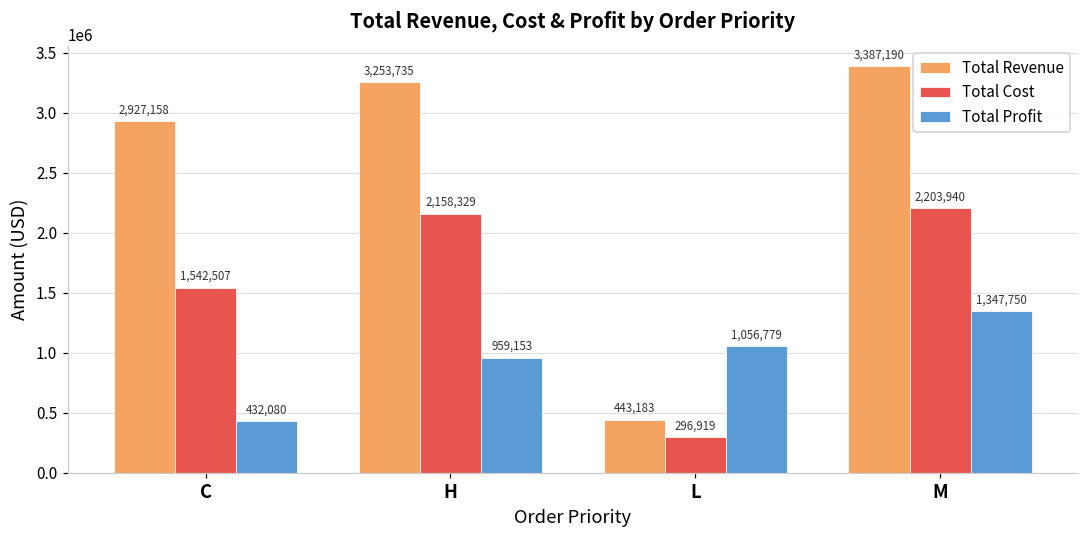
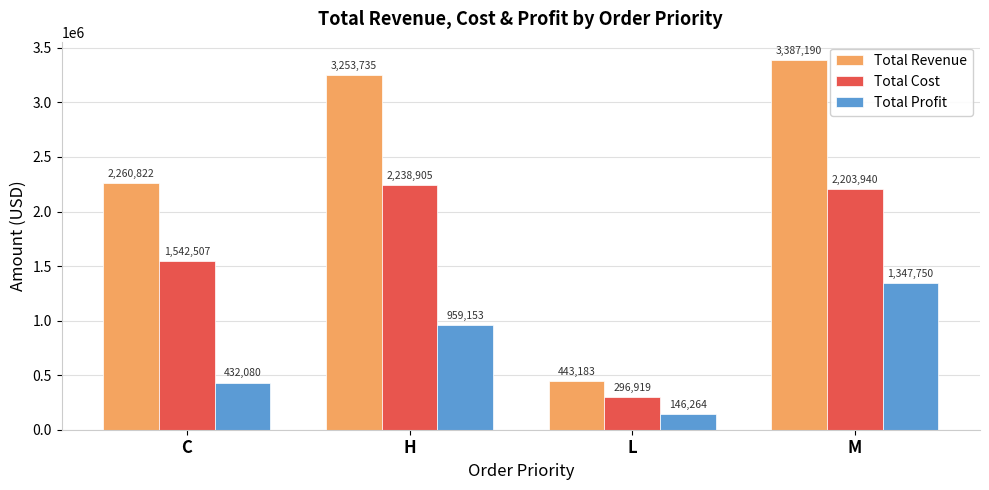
Total Revenue, C: 2,927,158 -> 2,260,822
Total Cost, H: 2,158,329 -> 2,238,905
Total Profit, L: 1,056,779 -> 146,264
